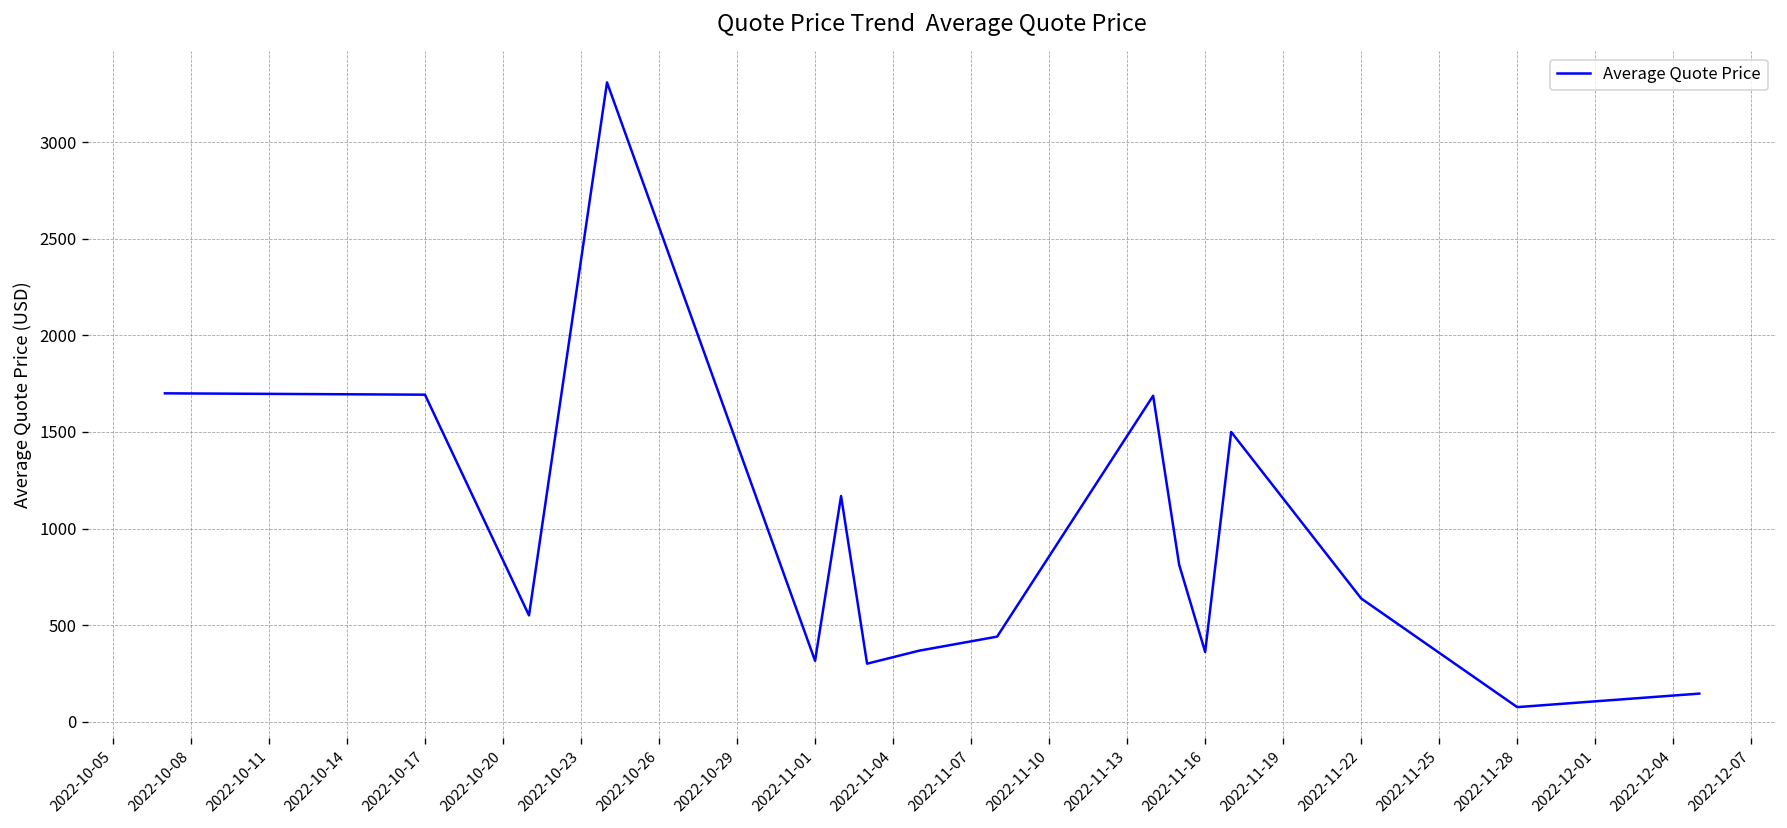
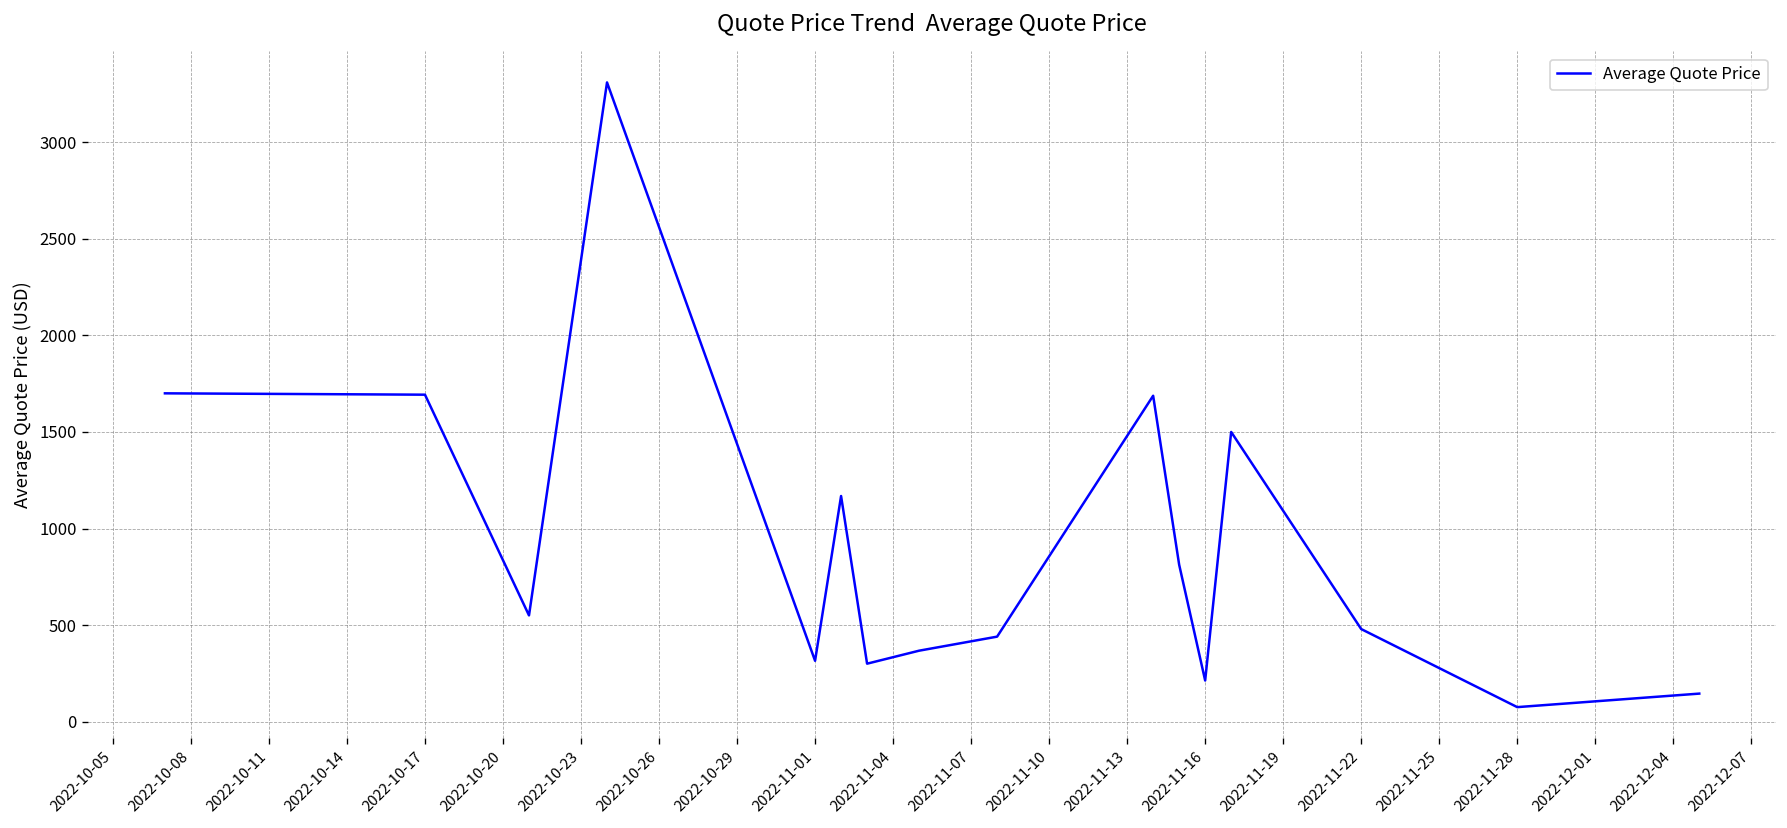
2022-11-16: 360 -> 210
2022-11-22: 640 -> 480
